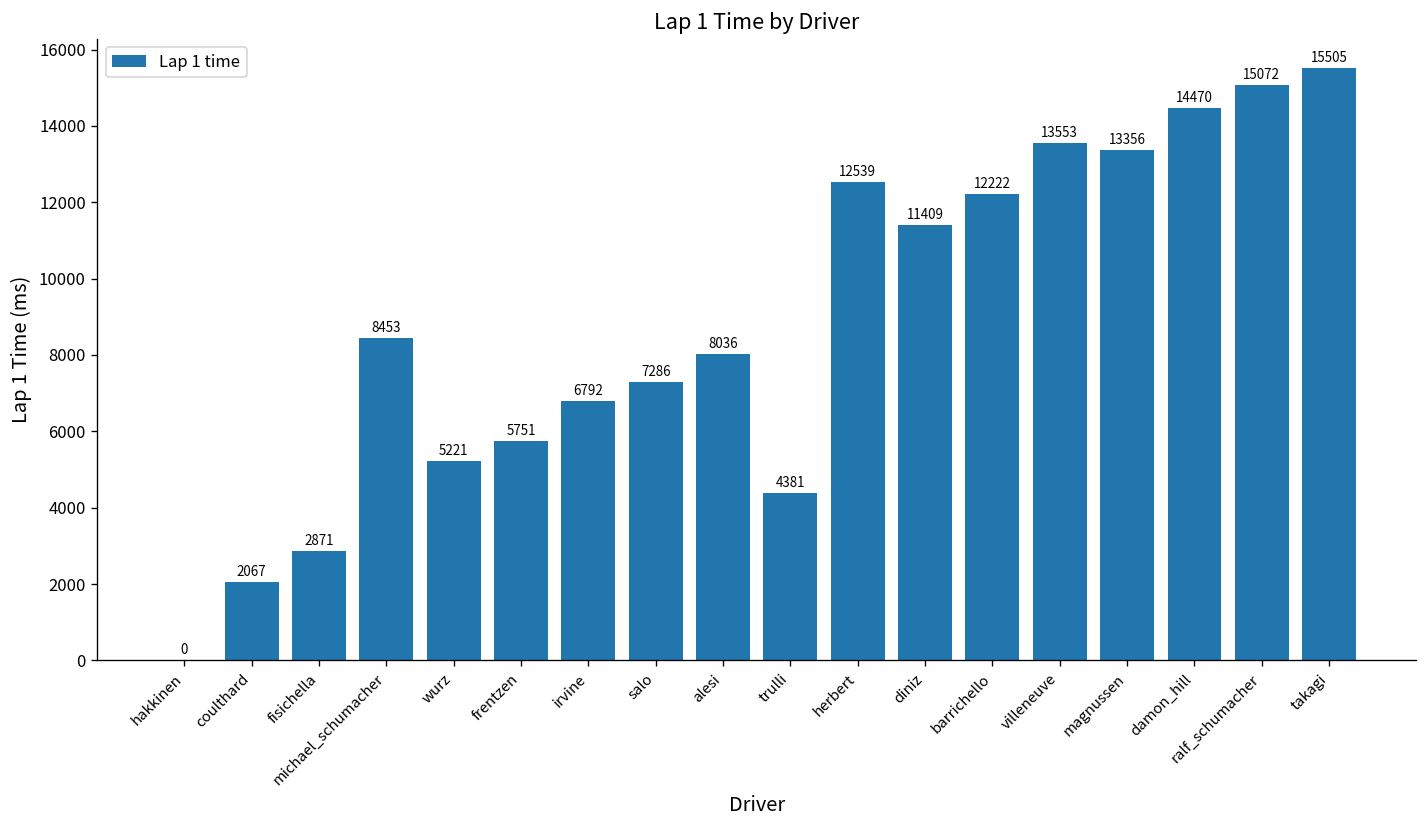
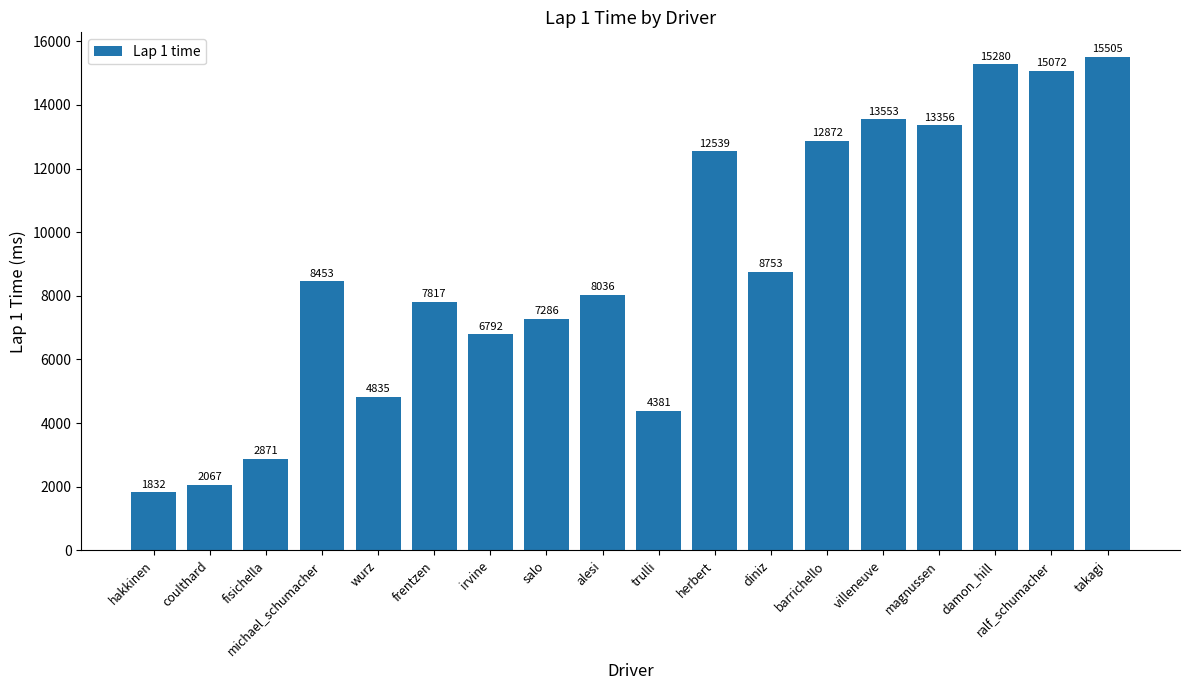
hakkinen: 0 -> 1832
wurz: 5221 -> 4835
frentzen: 5751 -> 7817
diniz: 11409 -> 8753
barrichello: 12222 -> 12872
damon_hill: 14470 -> 15280
